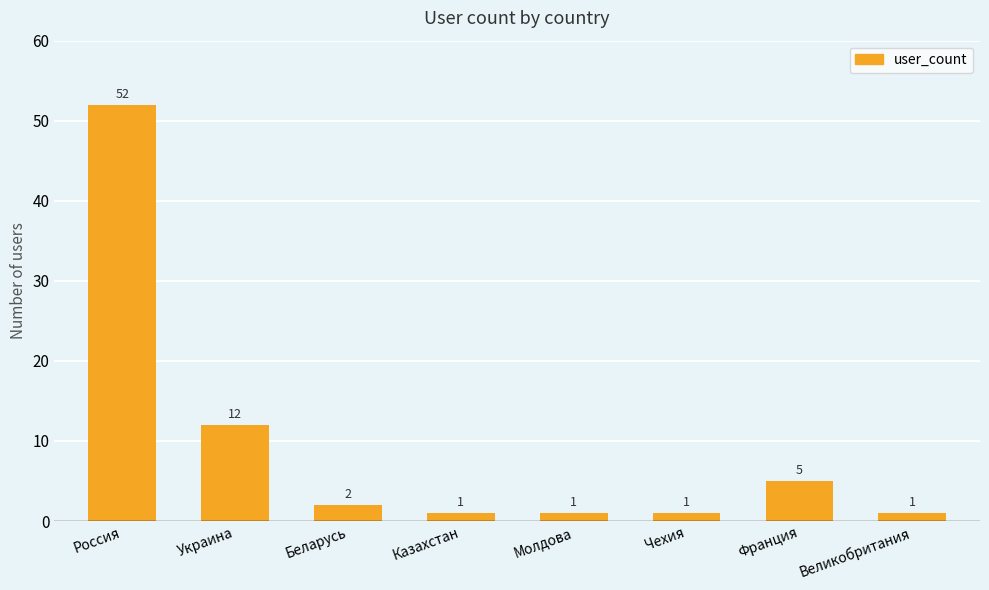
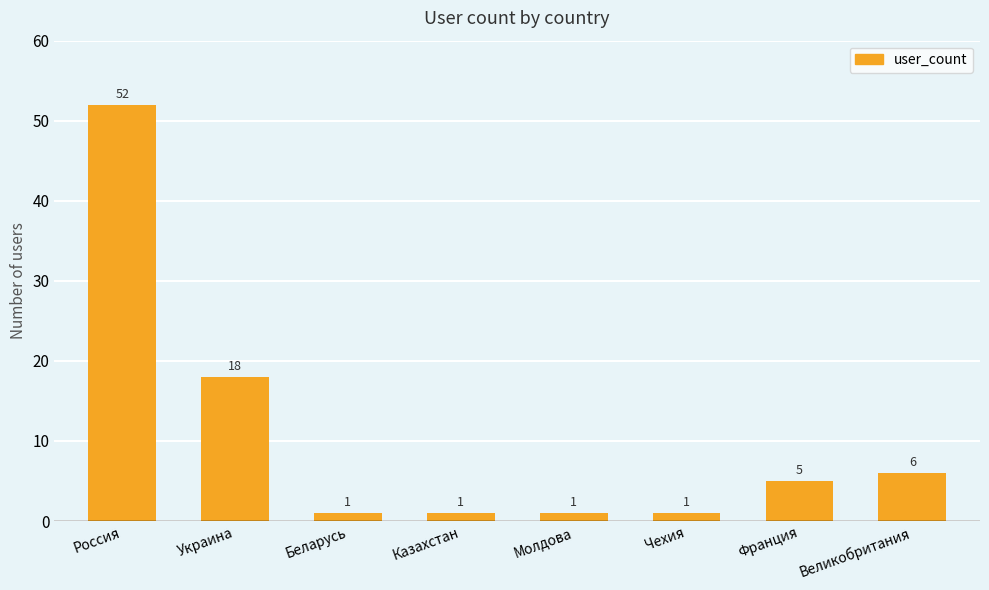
Украина: 12 -> 18
Беларусь: 2 -> 1
Великобритания: 1 -> 6
